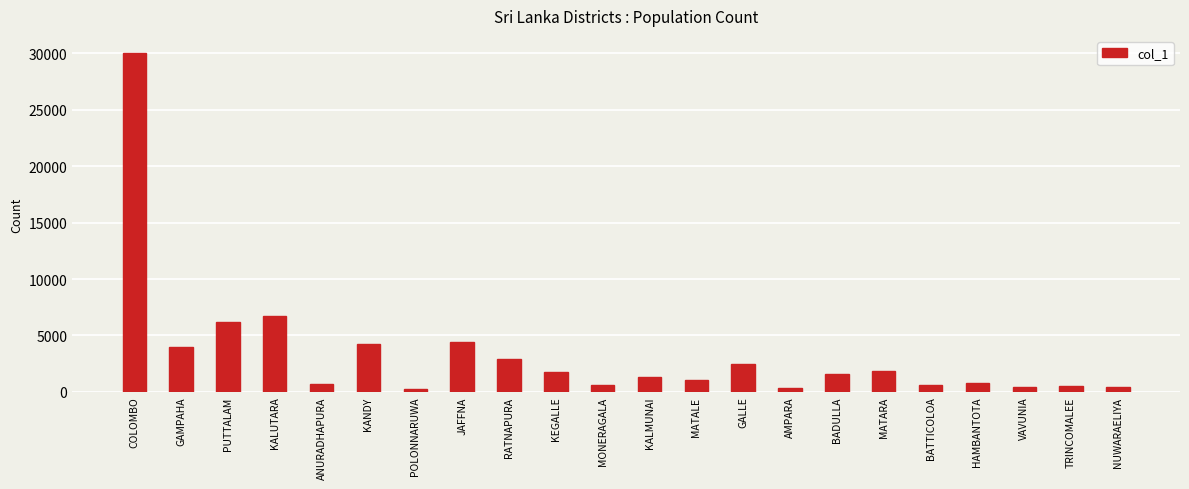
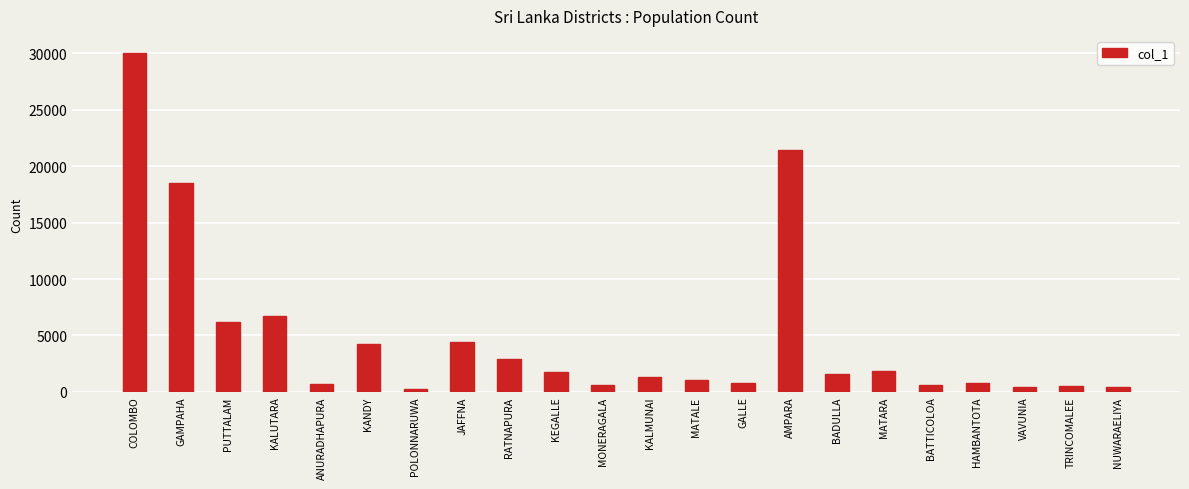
GAMPAHA: 4000 -> 18500
GALLE: 2500 -> 800
AMPARA: 300 -> 21400
